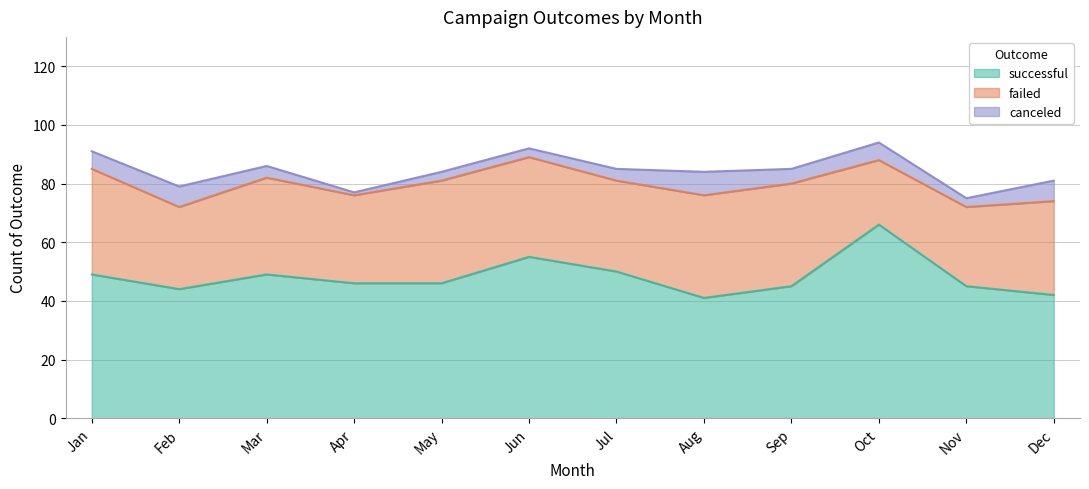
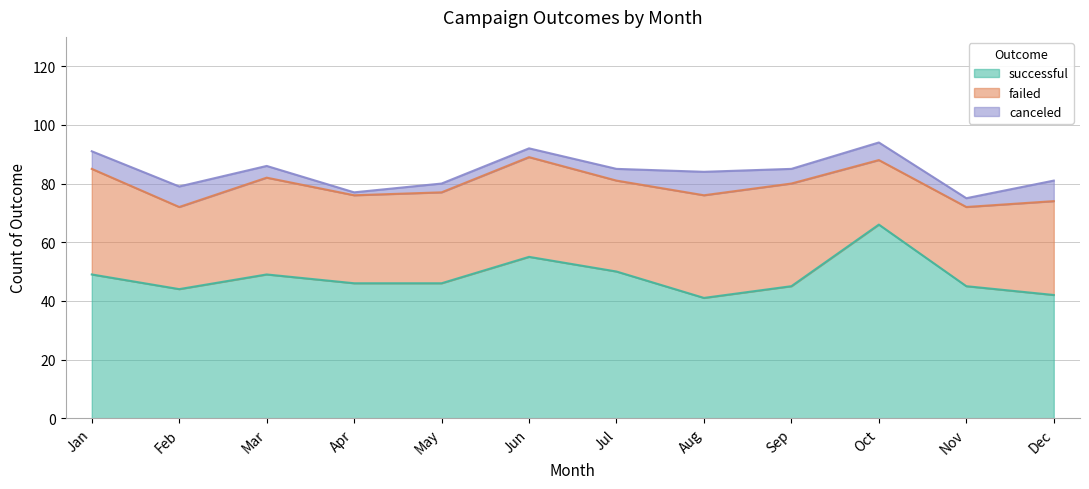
failed, May: 35 -> 31
